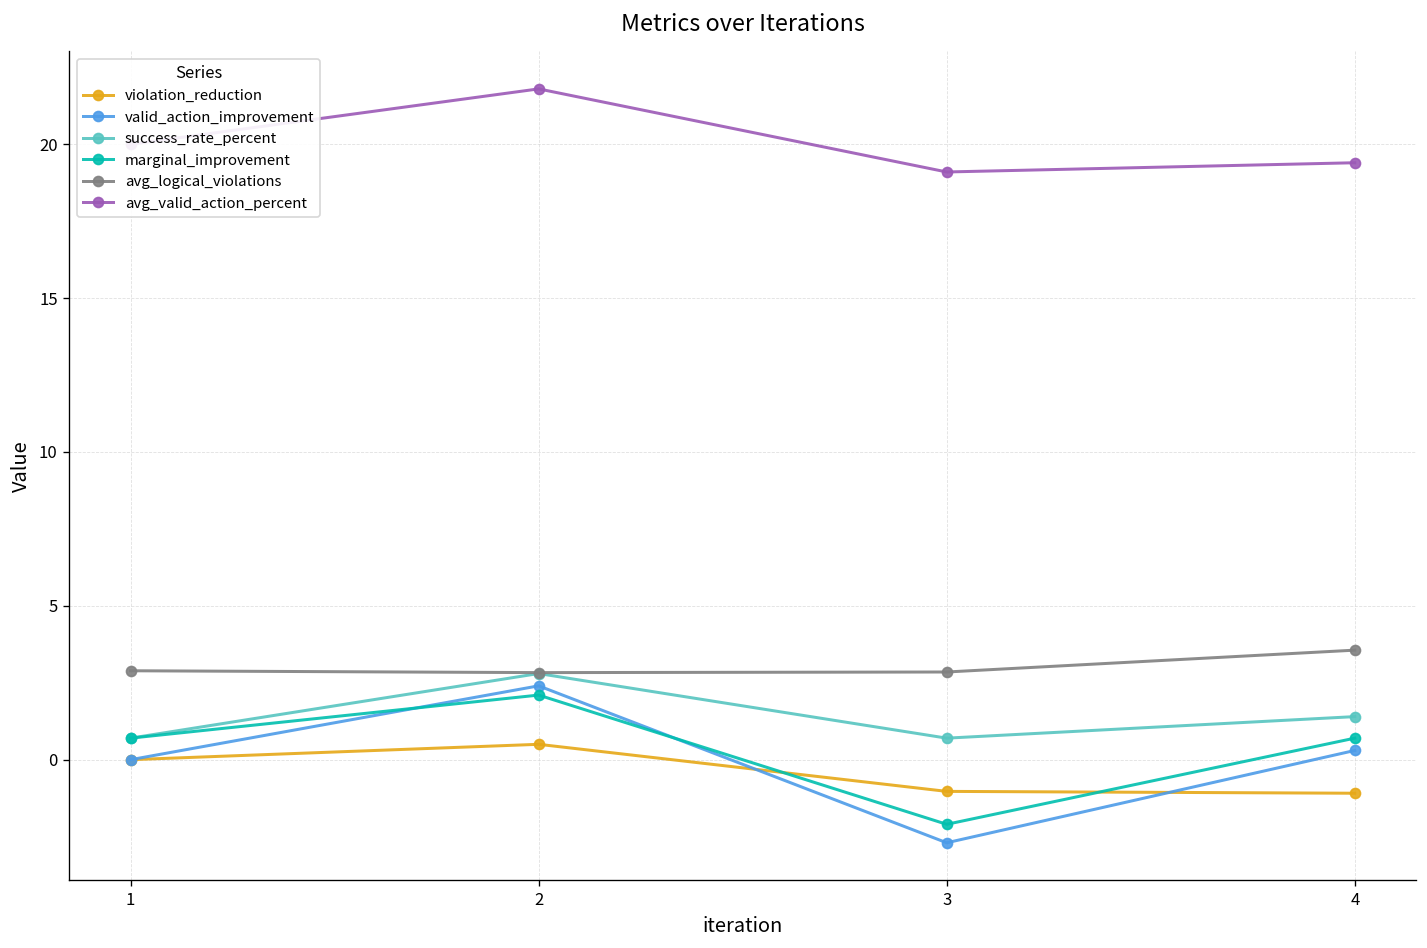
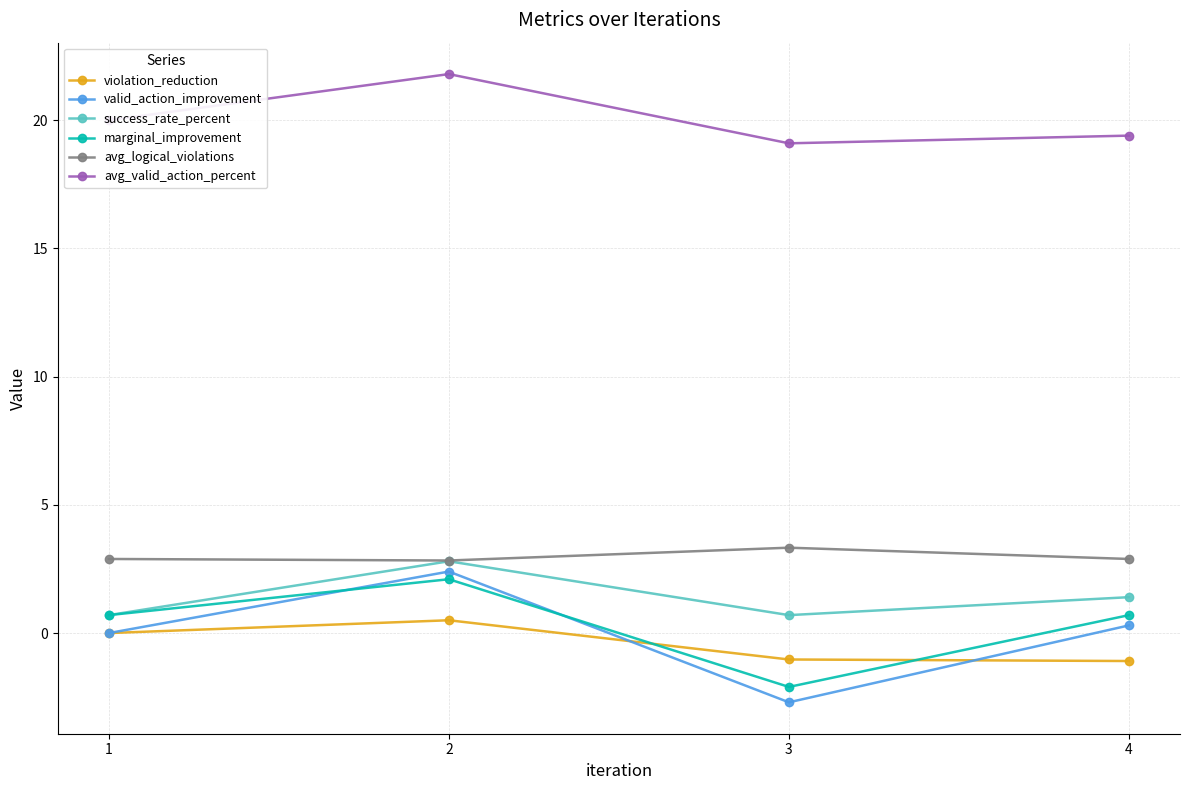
avg_logical_violations, 3: 2.9 -> 3.3
avg_logical_violations, 4: 3.6 -> 2.9
